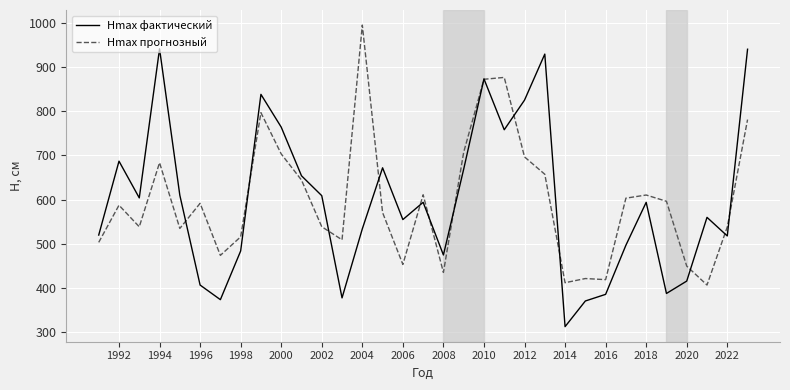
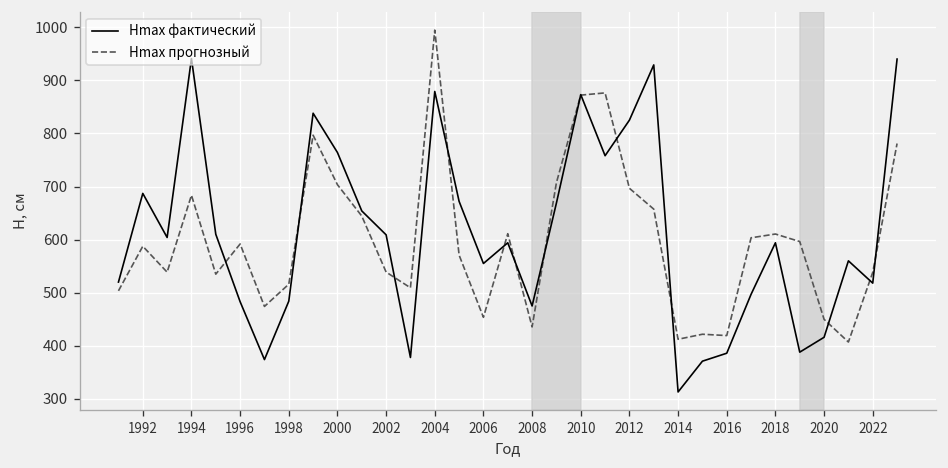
Hmax фактический, 1996: 410 -> 480
Hmax фактический, 2004: 530 -> 880
